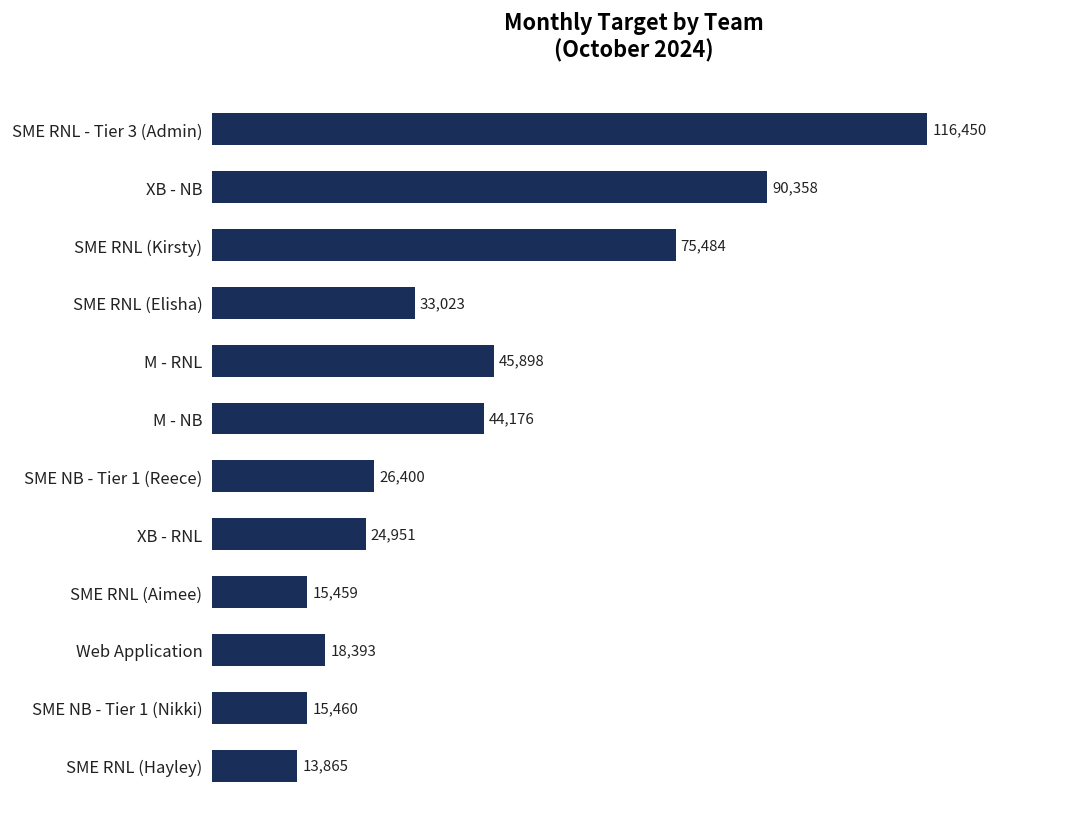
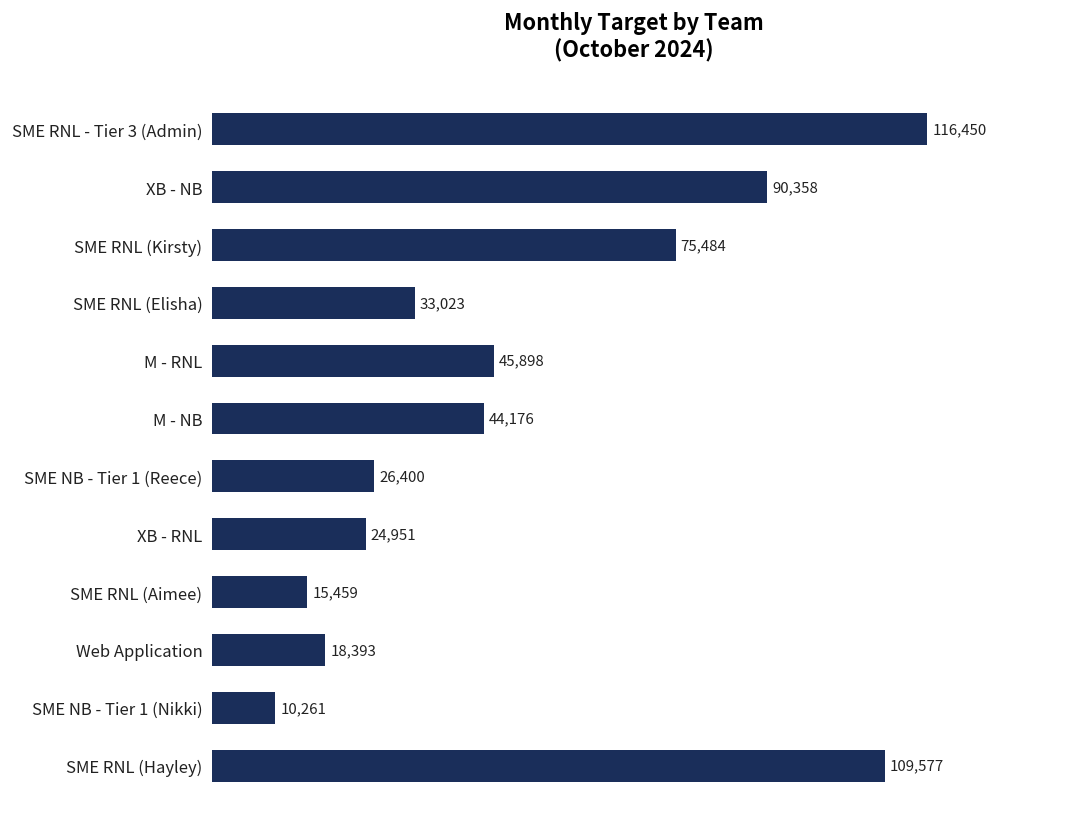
SME NB - Tier 1 (Nikki): 15,460 -> 10,261
SME RNL (Hayley): 13,865 -> 109,577
